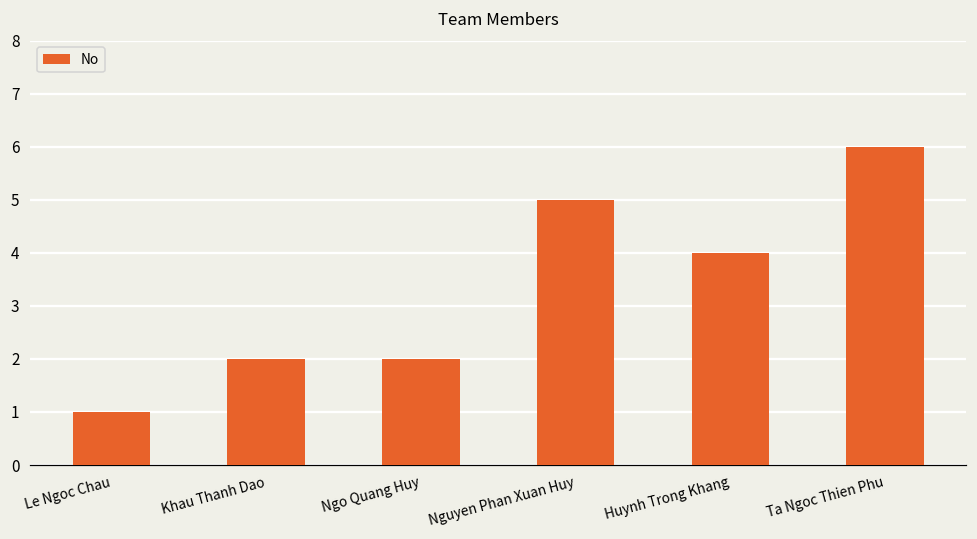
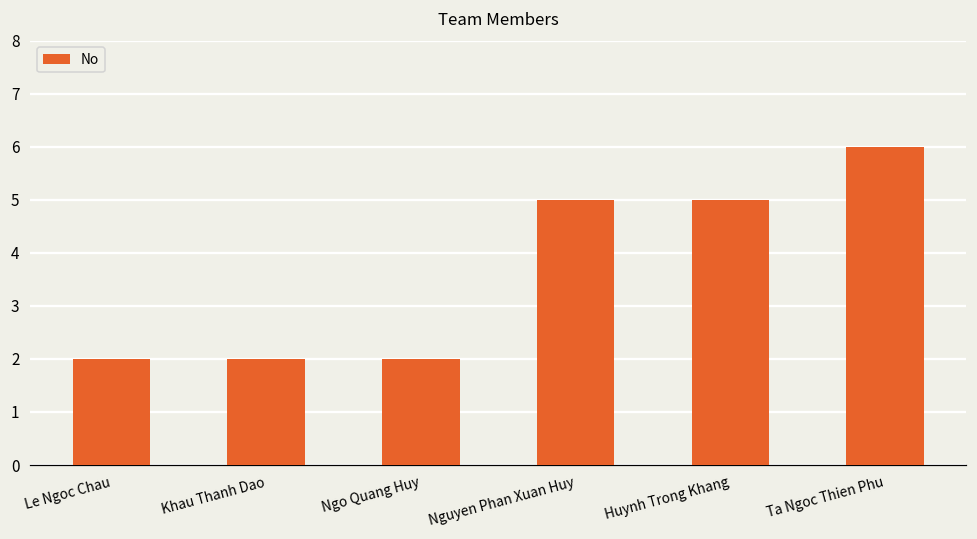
Le Ngoc Chau: 1 -> 2
Huynh Trong Khang: 4 -> 5
